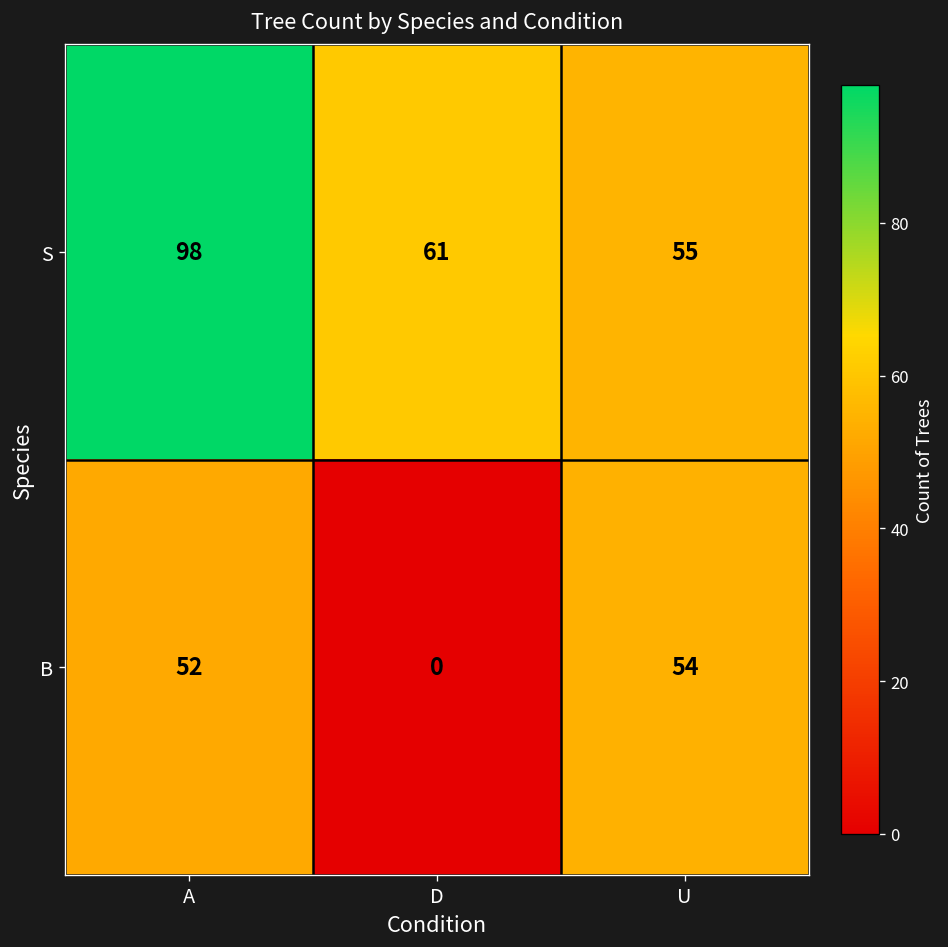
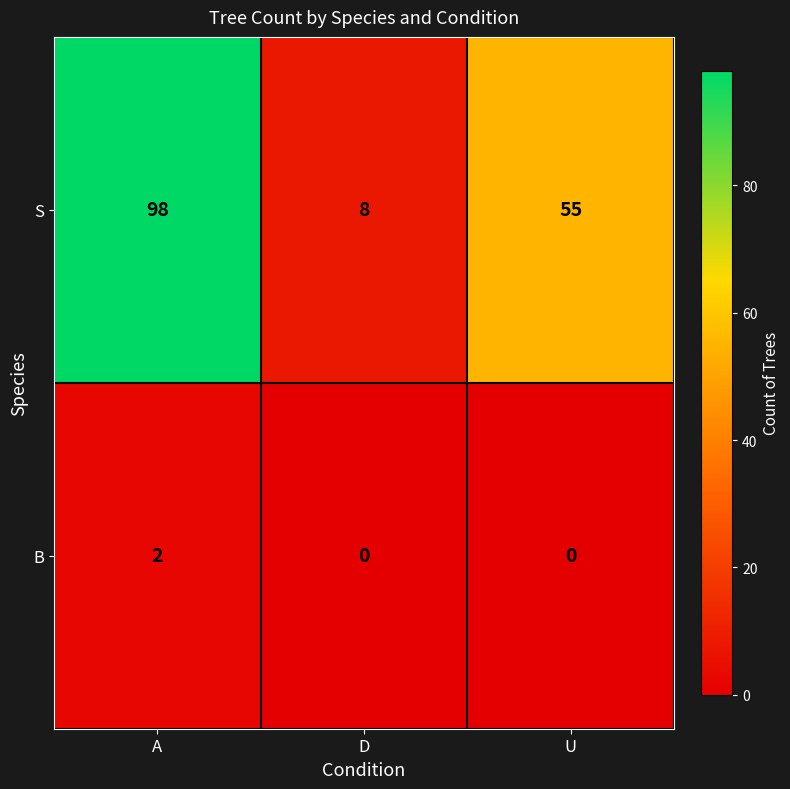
S, D: 61 -> 8
B, A: 52 -> 2
B, U: 54 -> 0
